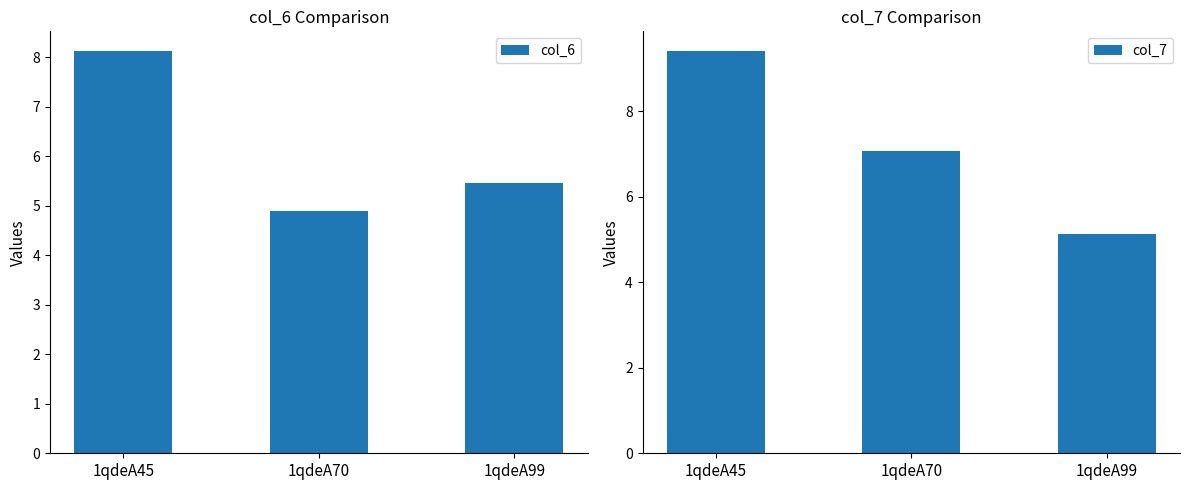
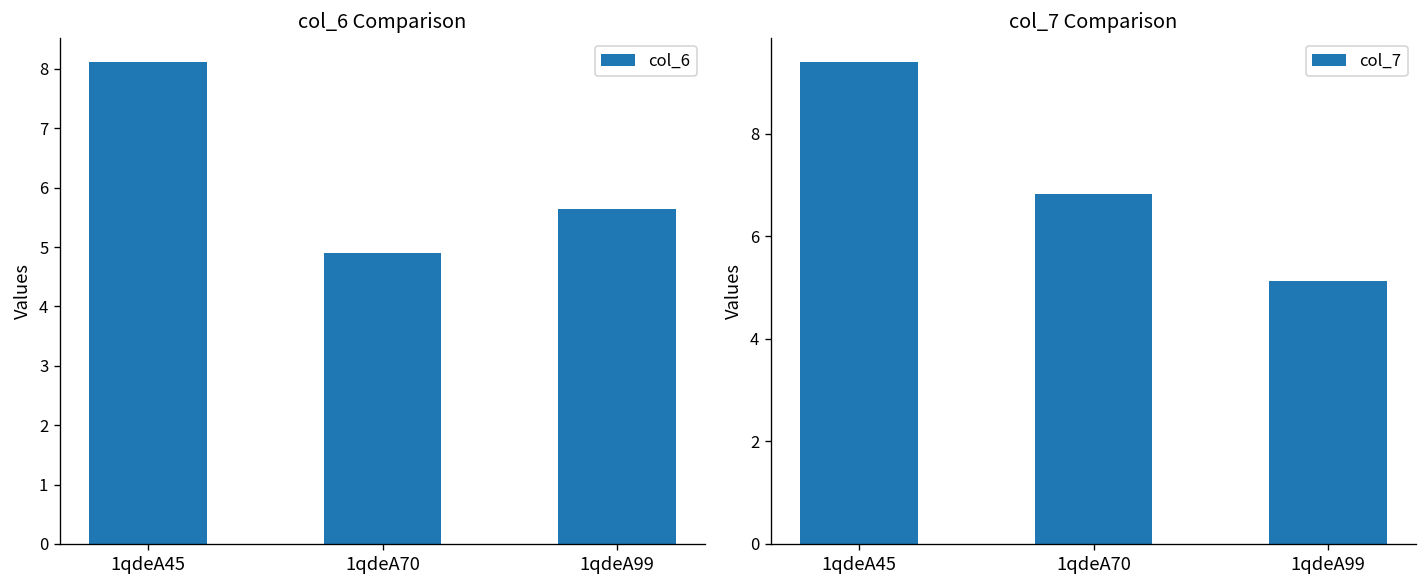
col_6 Comparison, 1qdeA99: 5.5 -> 5.6
col_7 Comparison, 1qdeA70: 7.1 -> 6.8
